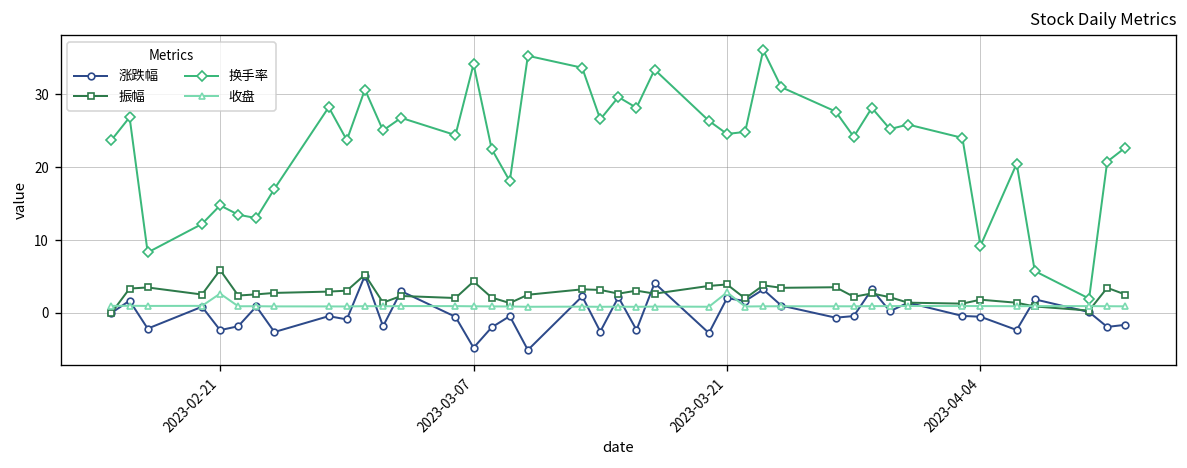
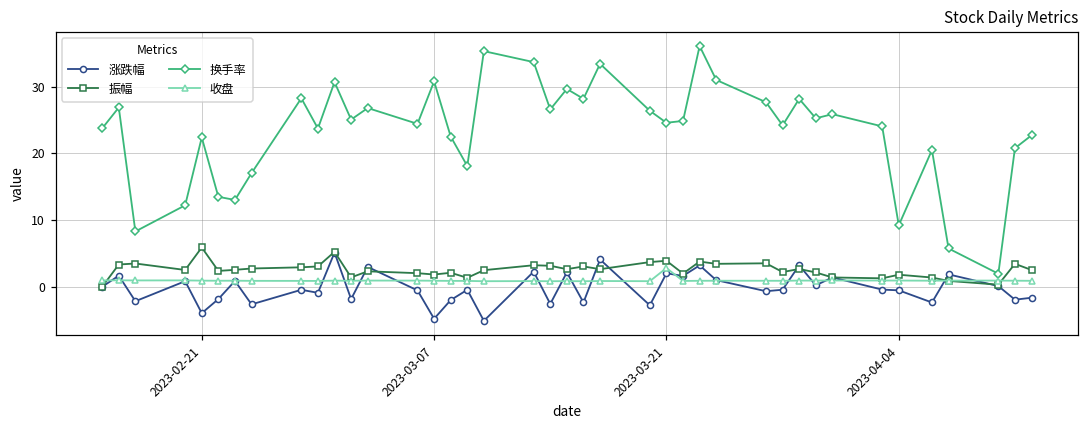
涨跌幅, 2023-02-21: -2 -> -4
换手率, 2023-02-21: 15 -> 22
收盘, 2023-02-21: 3 -> 1
振幅, 2023-03-07: 4 -> 2
换手率, 2023-03-07: 34 -> 31
